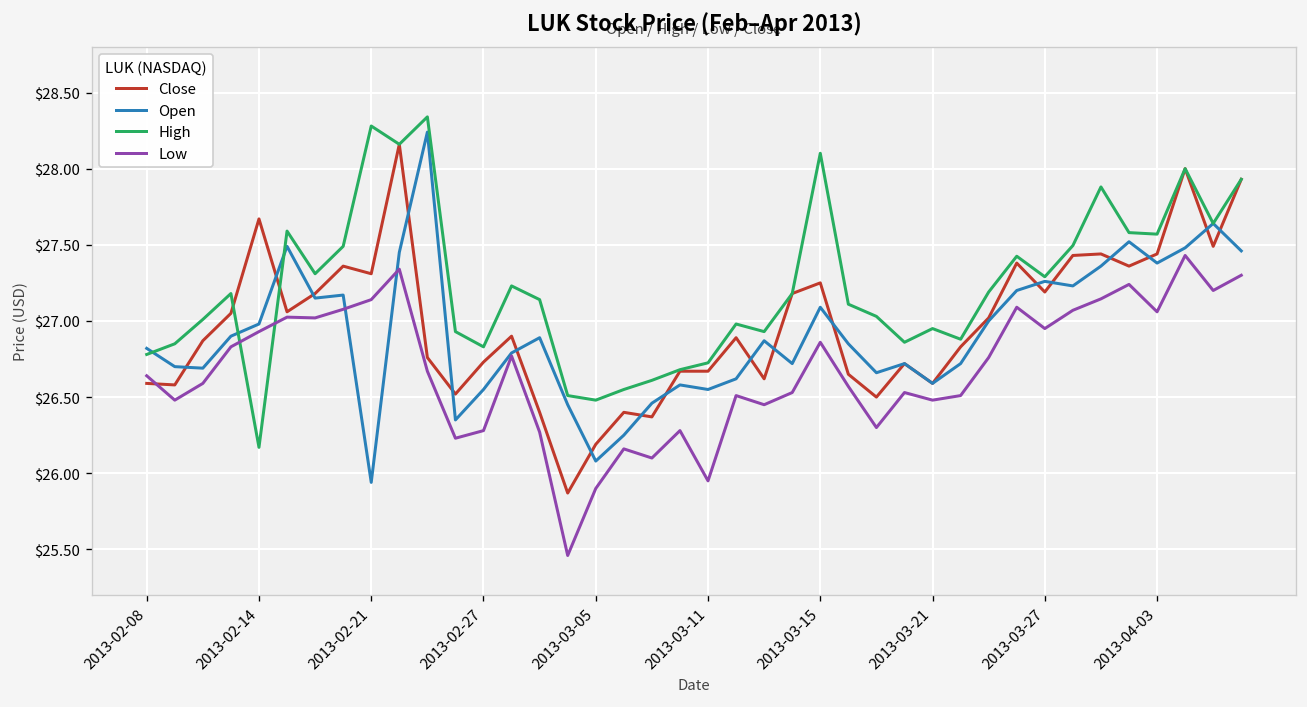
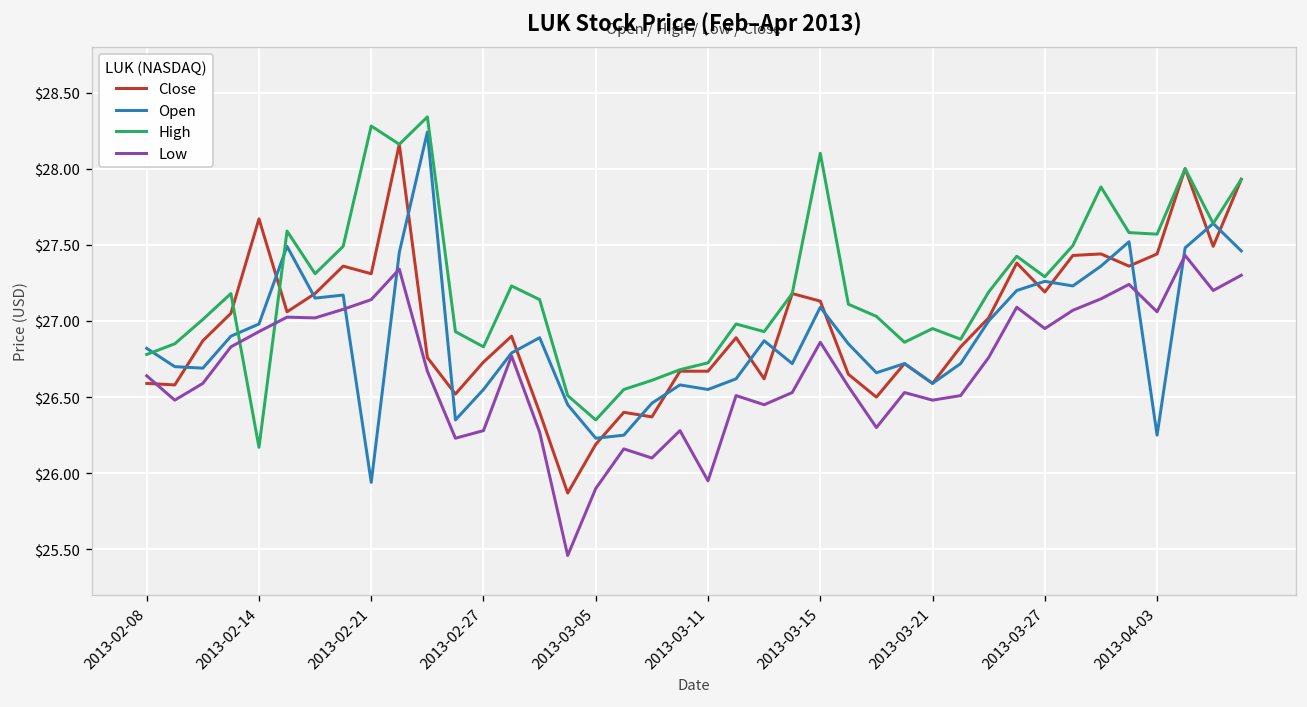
Open, 2013-03-05: $26.08 -> $26.23
High, 2013-03-05: $26.48 -> $26.35
Close, 2013-03-15: $27.25 -> $27.13
Open, 2013-04-03: $27.38 -> $26.25
